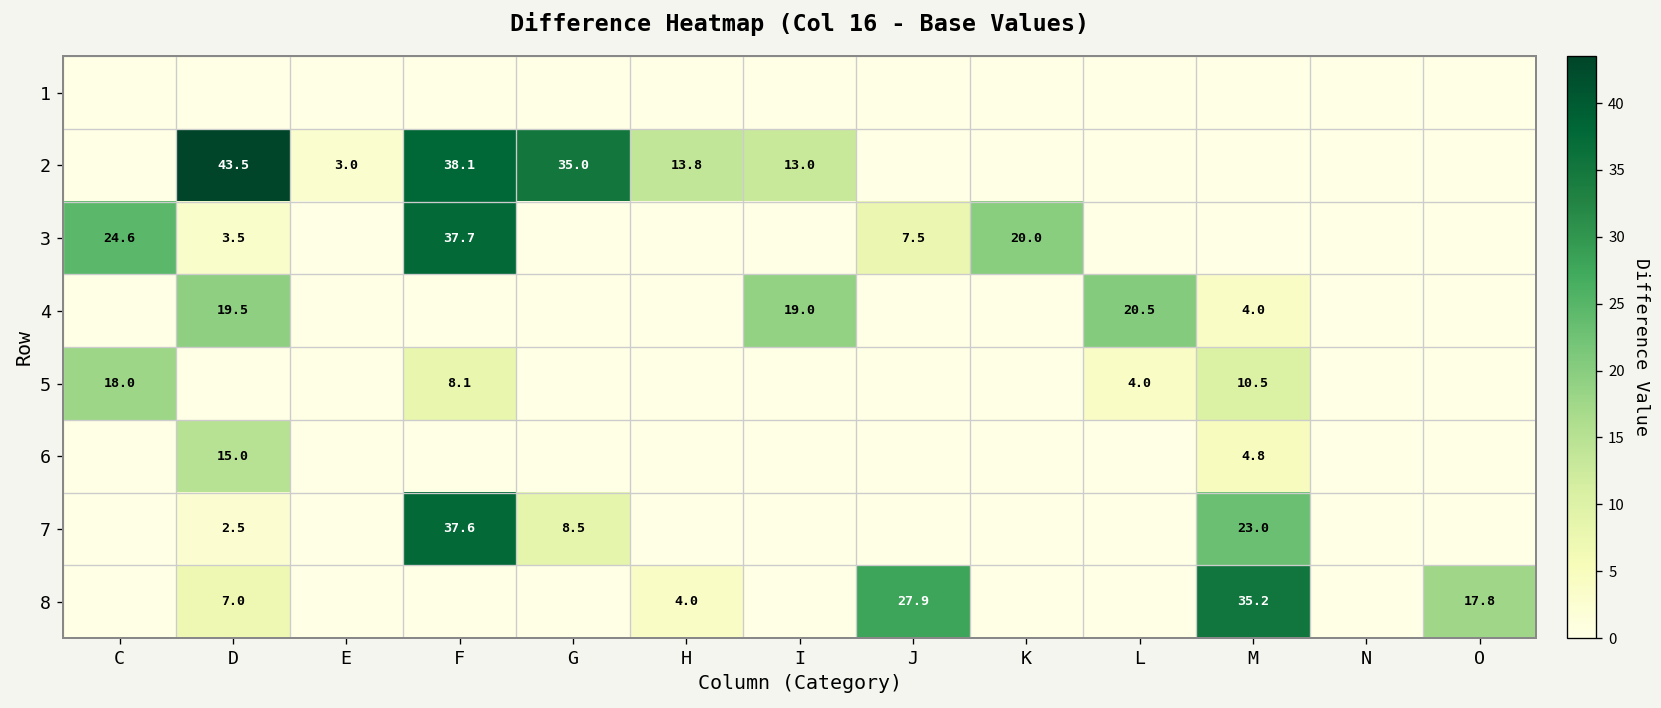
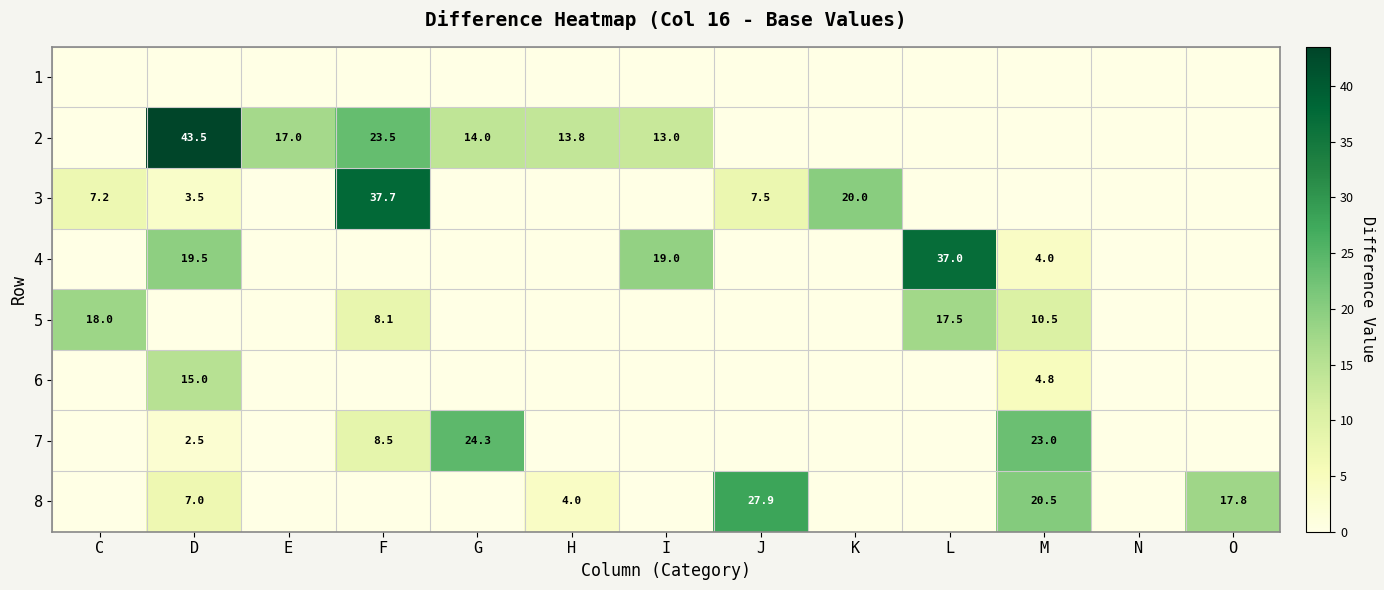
2, E: 3.0 -> 17.0
2, F: 38.1 -> 23.5
2, G: 35.0 -> 14.0
3, C: 24.6 -> 7.2
4, L: 20.5 -> 37.0
5, L: 4.0 -> 17.5
7, F: 37.6 -> 8.5
7, G: 8.5 -> 24.3
8, M: 35.2 -> 20.5
